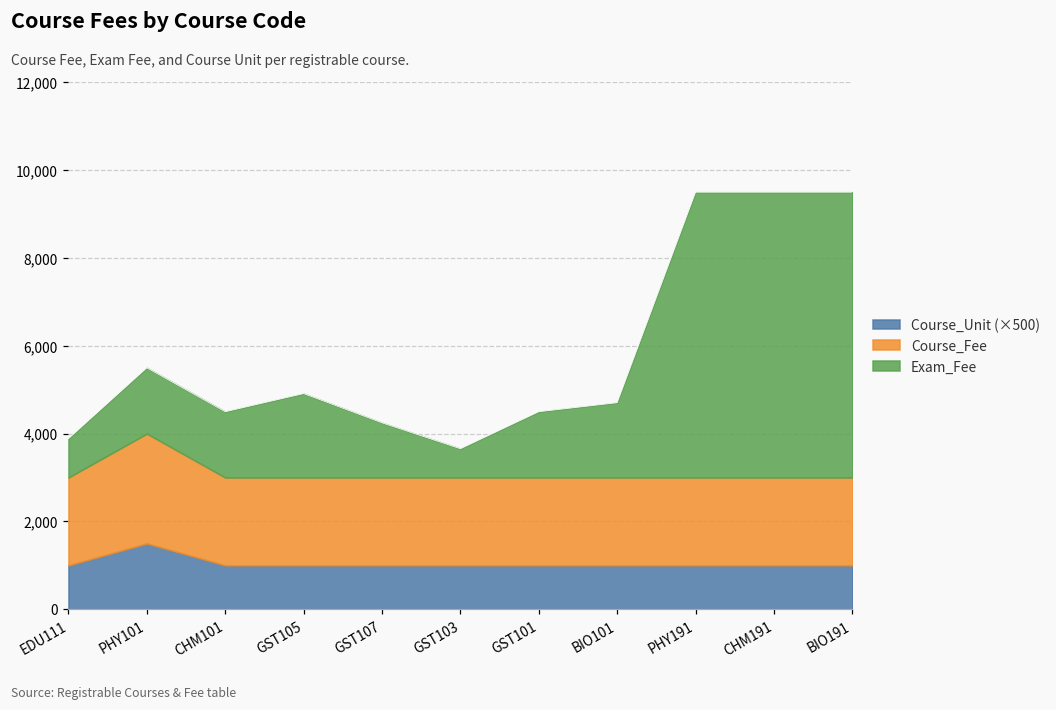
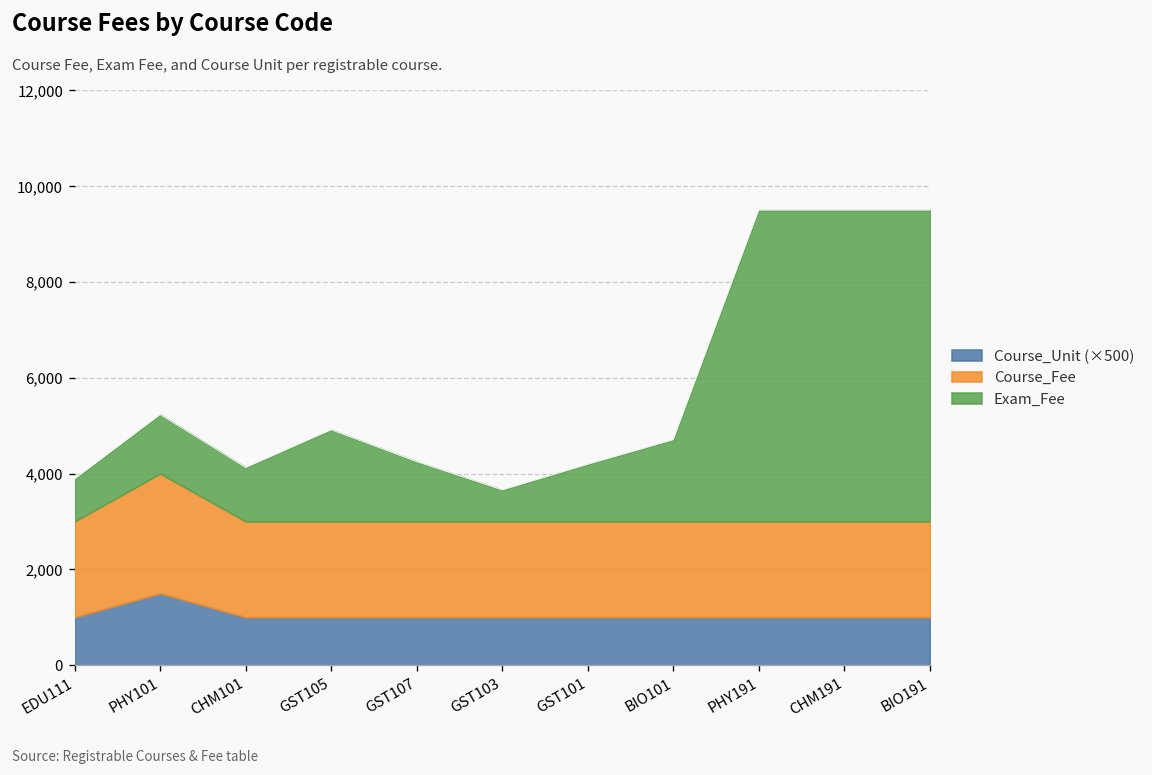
Exam_Fee, PHY101: 1,500 -> 1,200
Exam_Fee, CHM101: 1,500 -> 1,100
Exam_Fee, GST101: 1,500 -> 1,200
